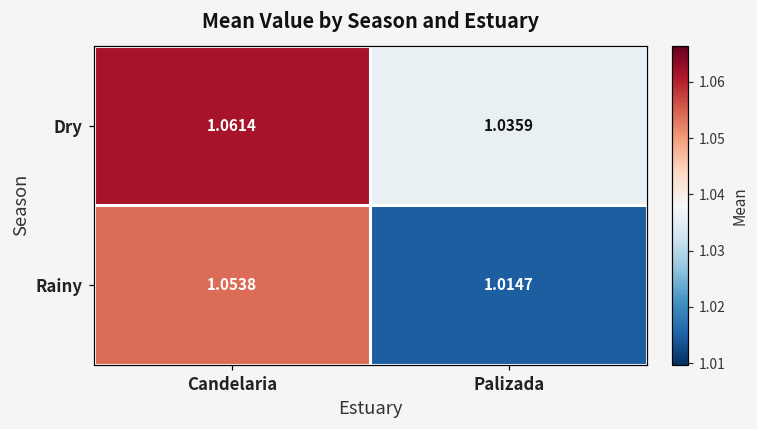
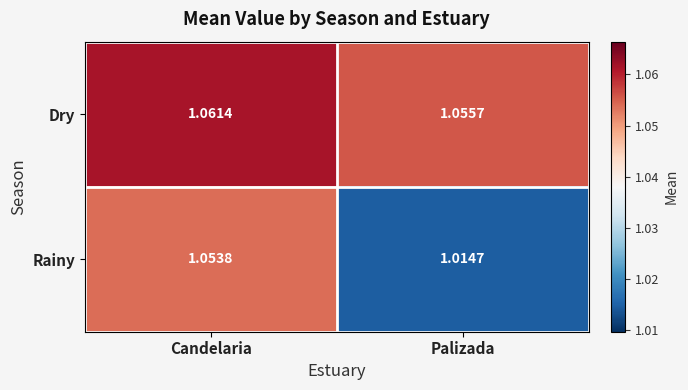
Dry, Palizada: 1.0359 -> 1.0557
